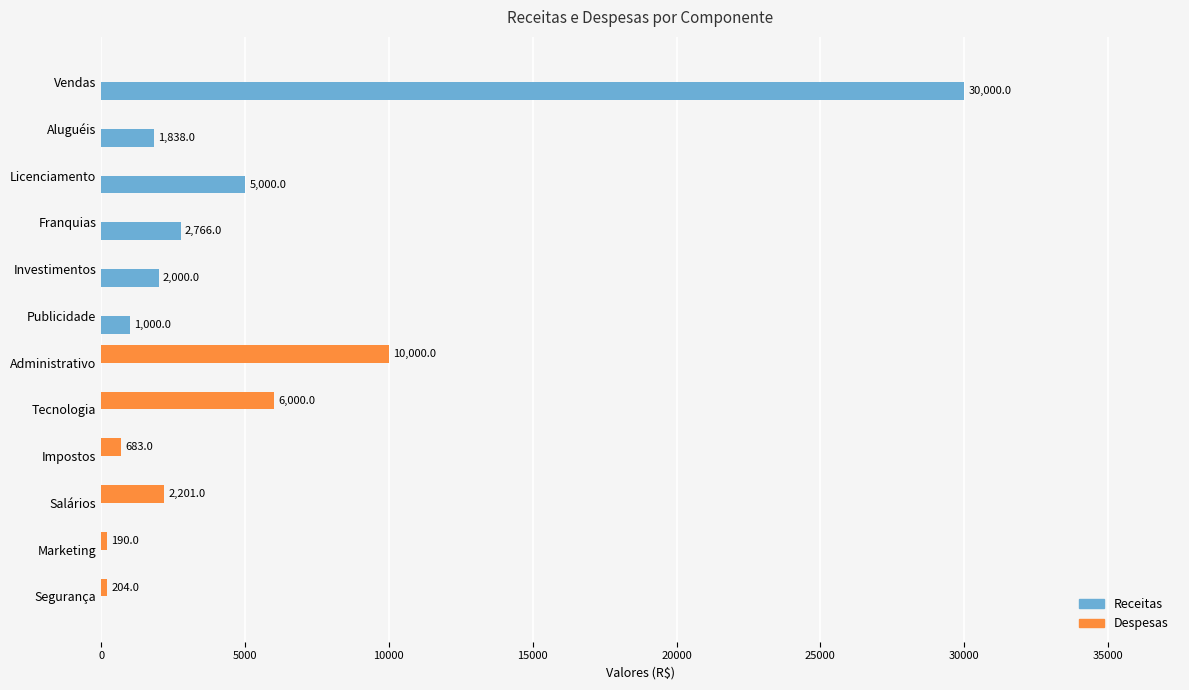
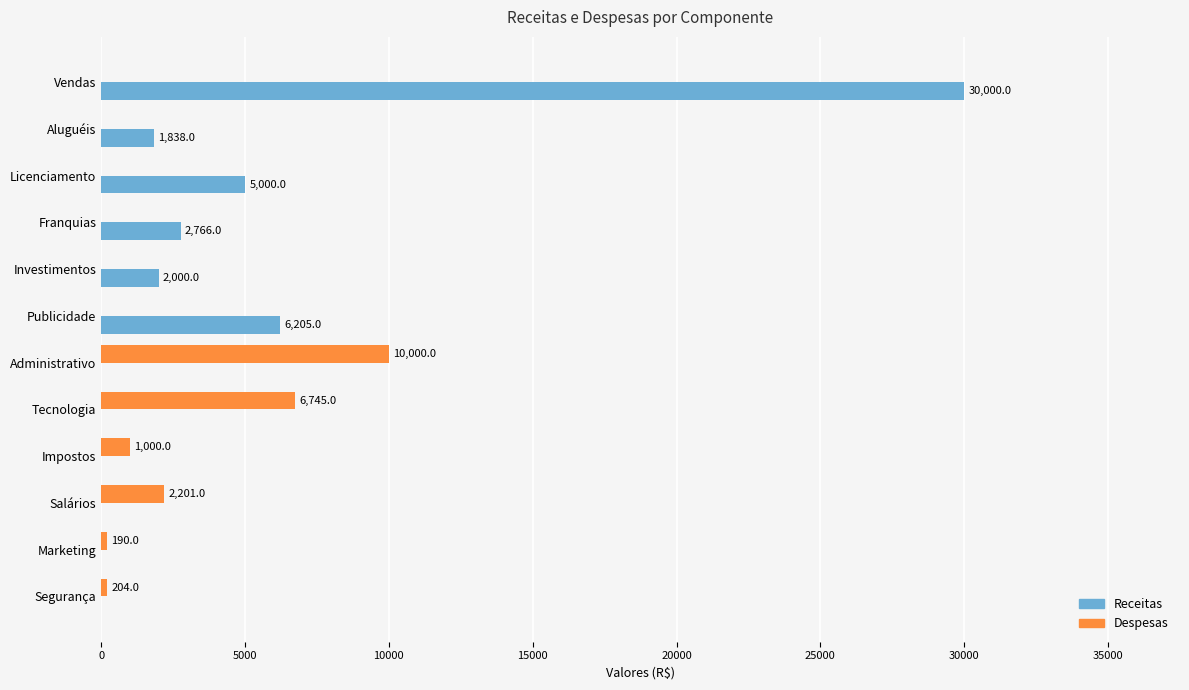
Receitas, Publicidade: 1,000.0 -> 6,205.0
Despesas, Tecnologia: 6,000.0 -> 6,745.0
Despesas, Impostos: 683.0 -> 1,000.0
